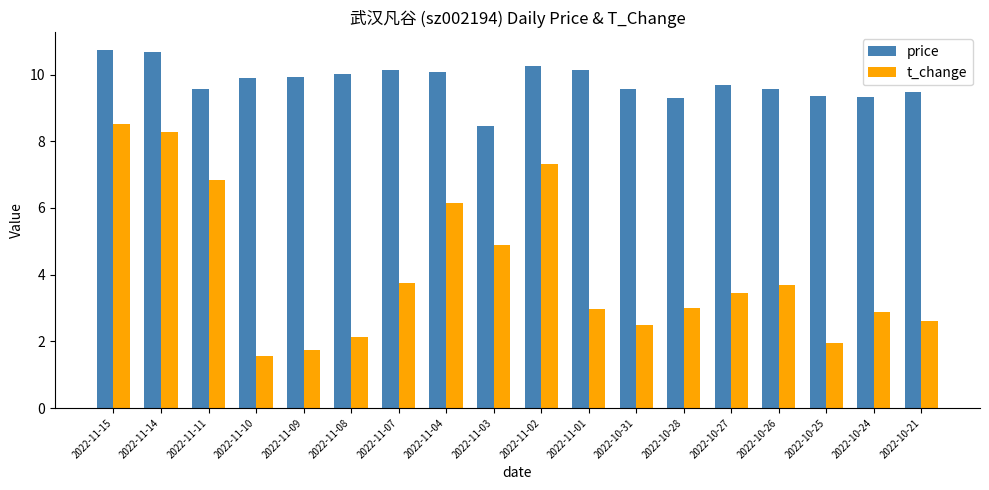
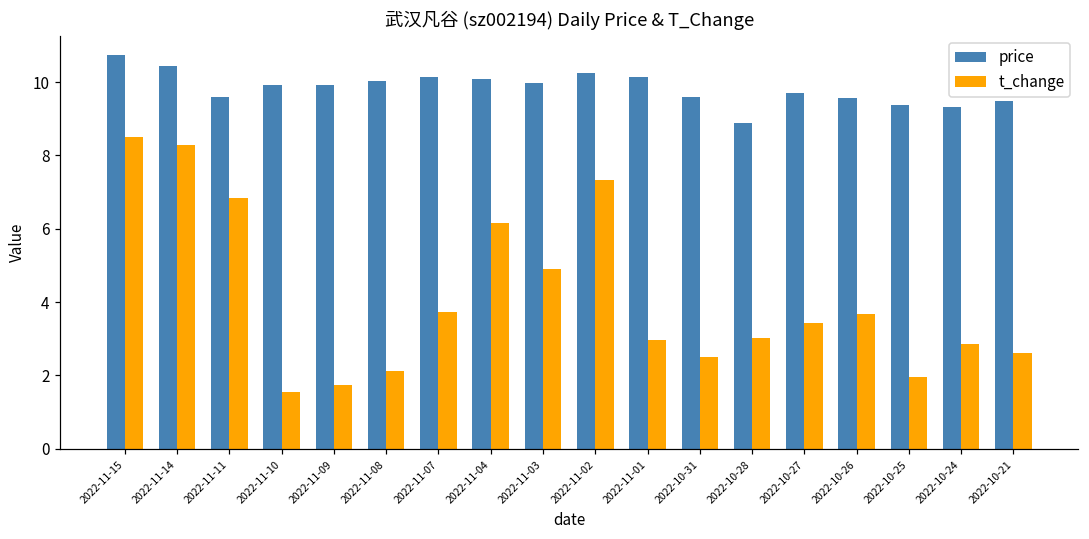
price, 2022-11-14: 10.7 -> 10.4
price, 2022-11-03: 8.5 -> 10.0
price, 2022-10-28: 9.3 -> 8.9
